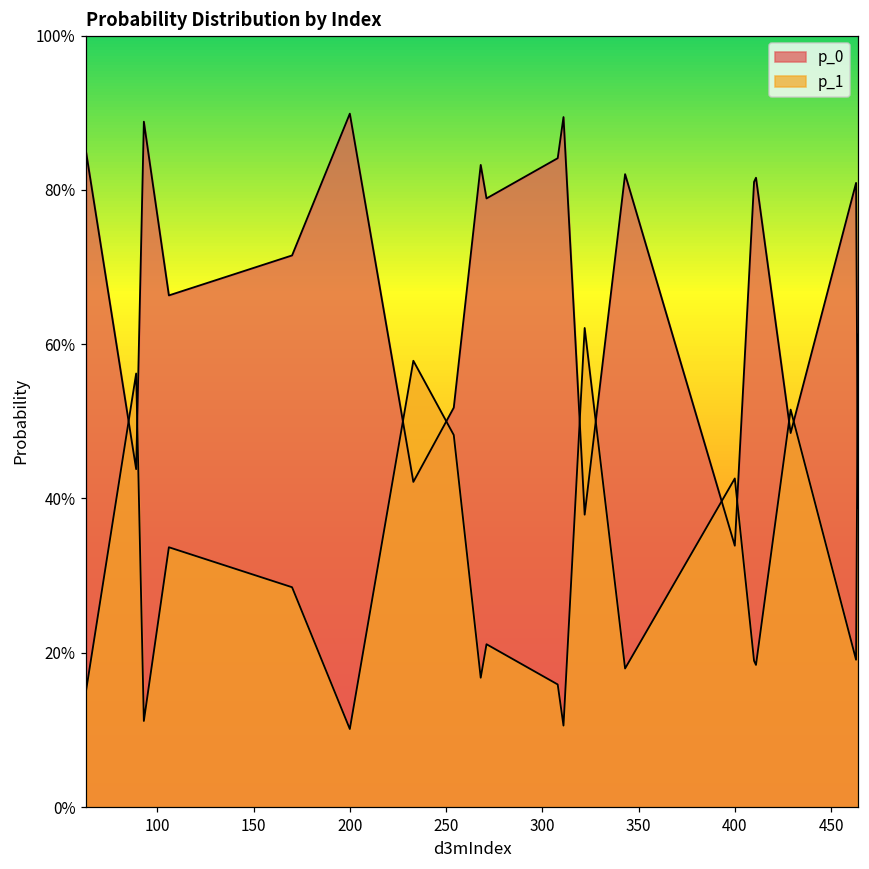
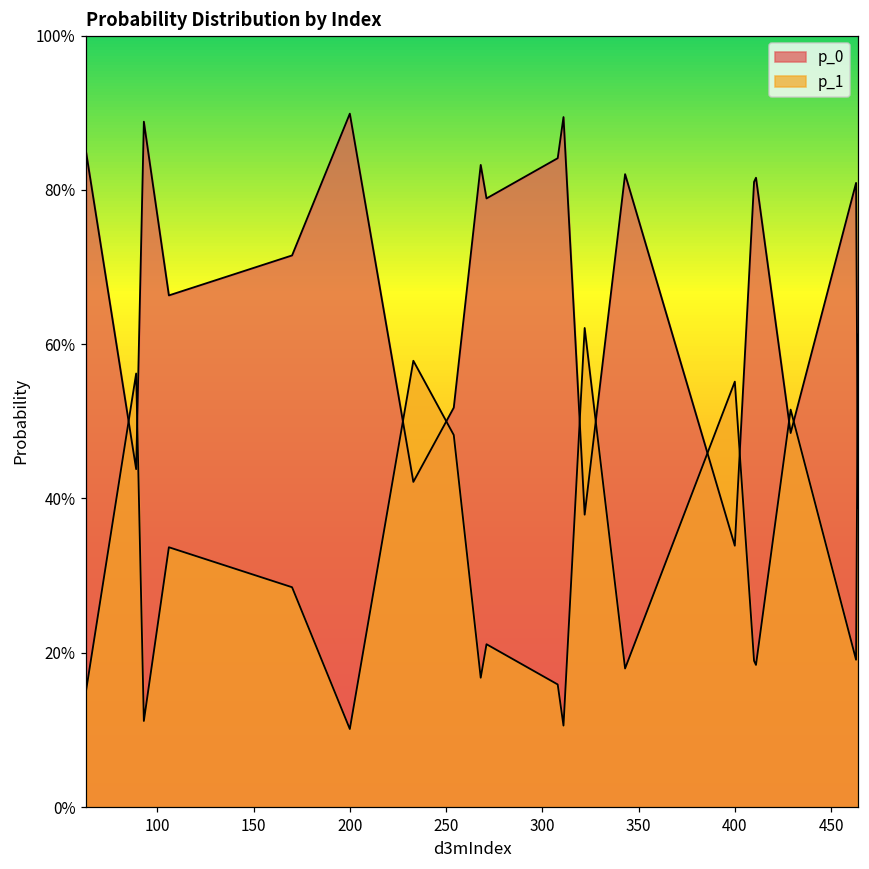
p_1, 400: 43% -> 55%
